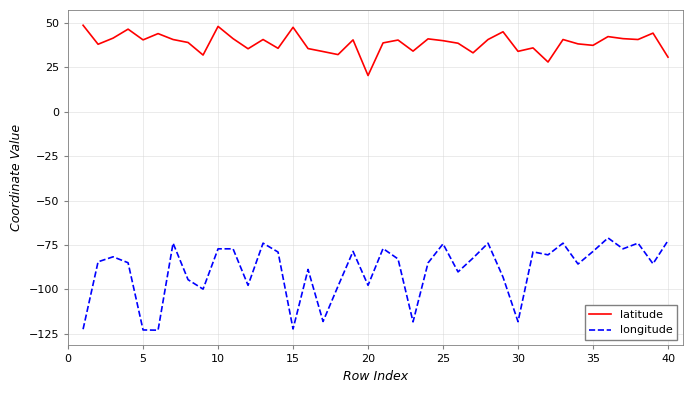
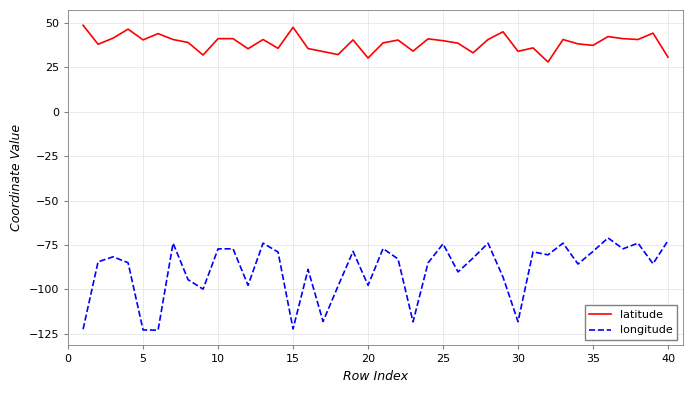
latitude, 10: 48 -> 41
latitude, 20: 20 -> 30
